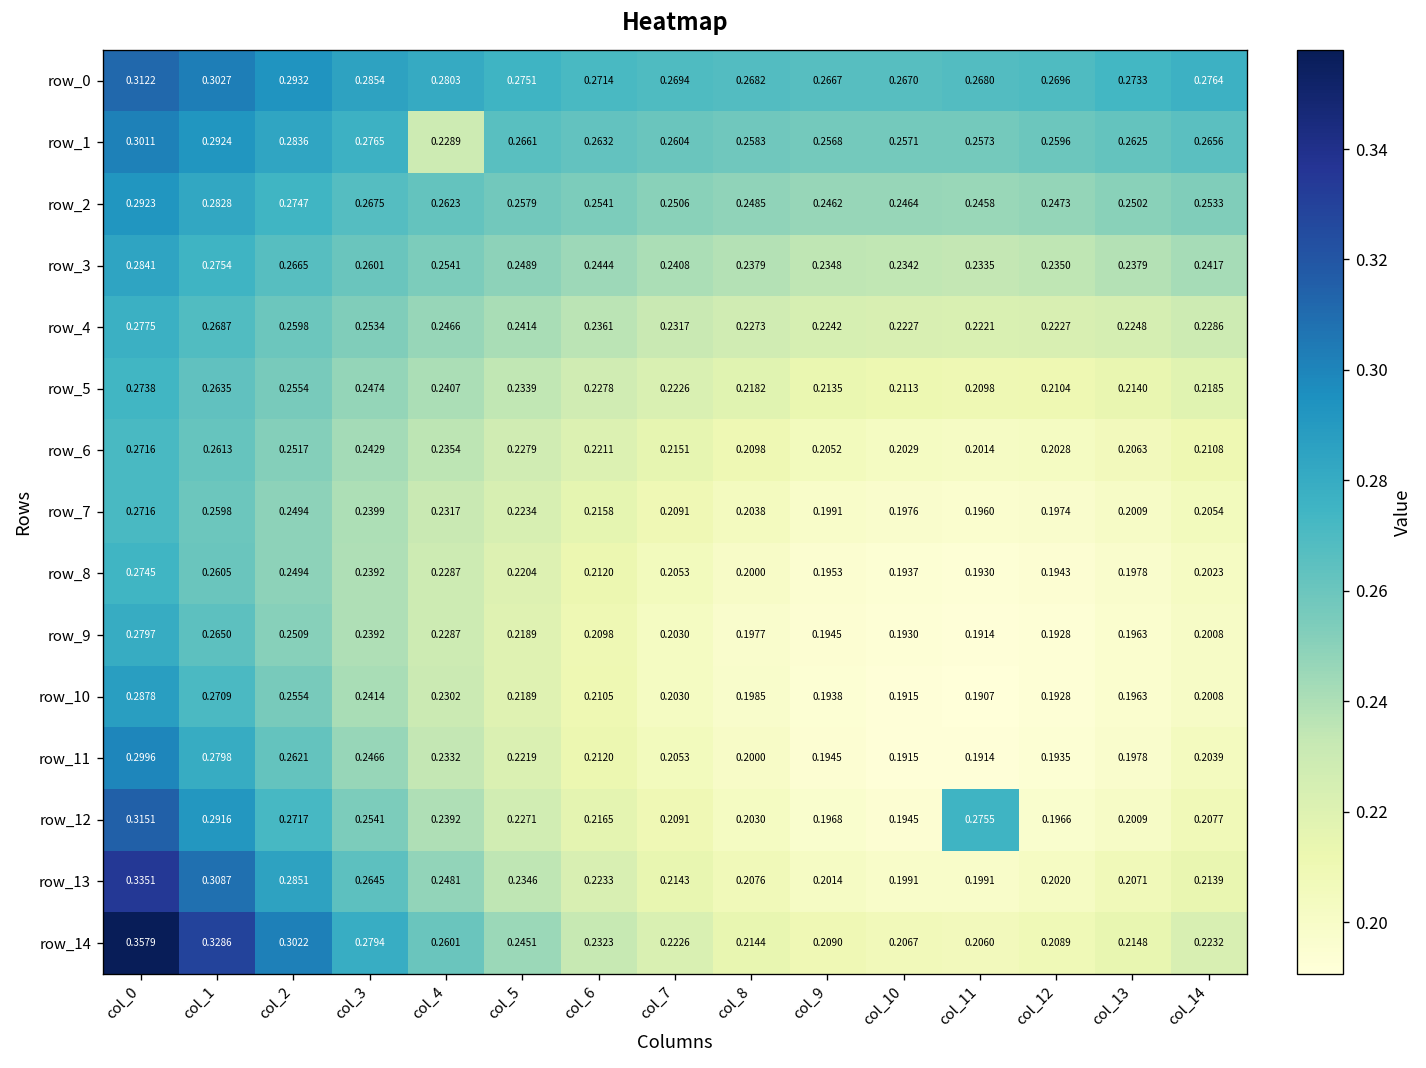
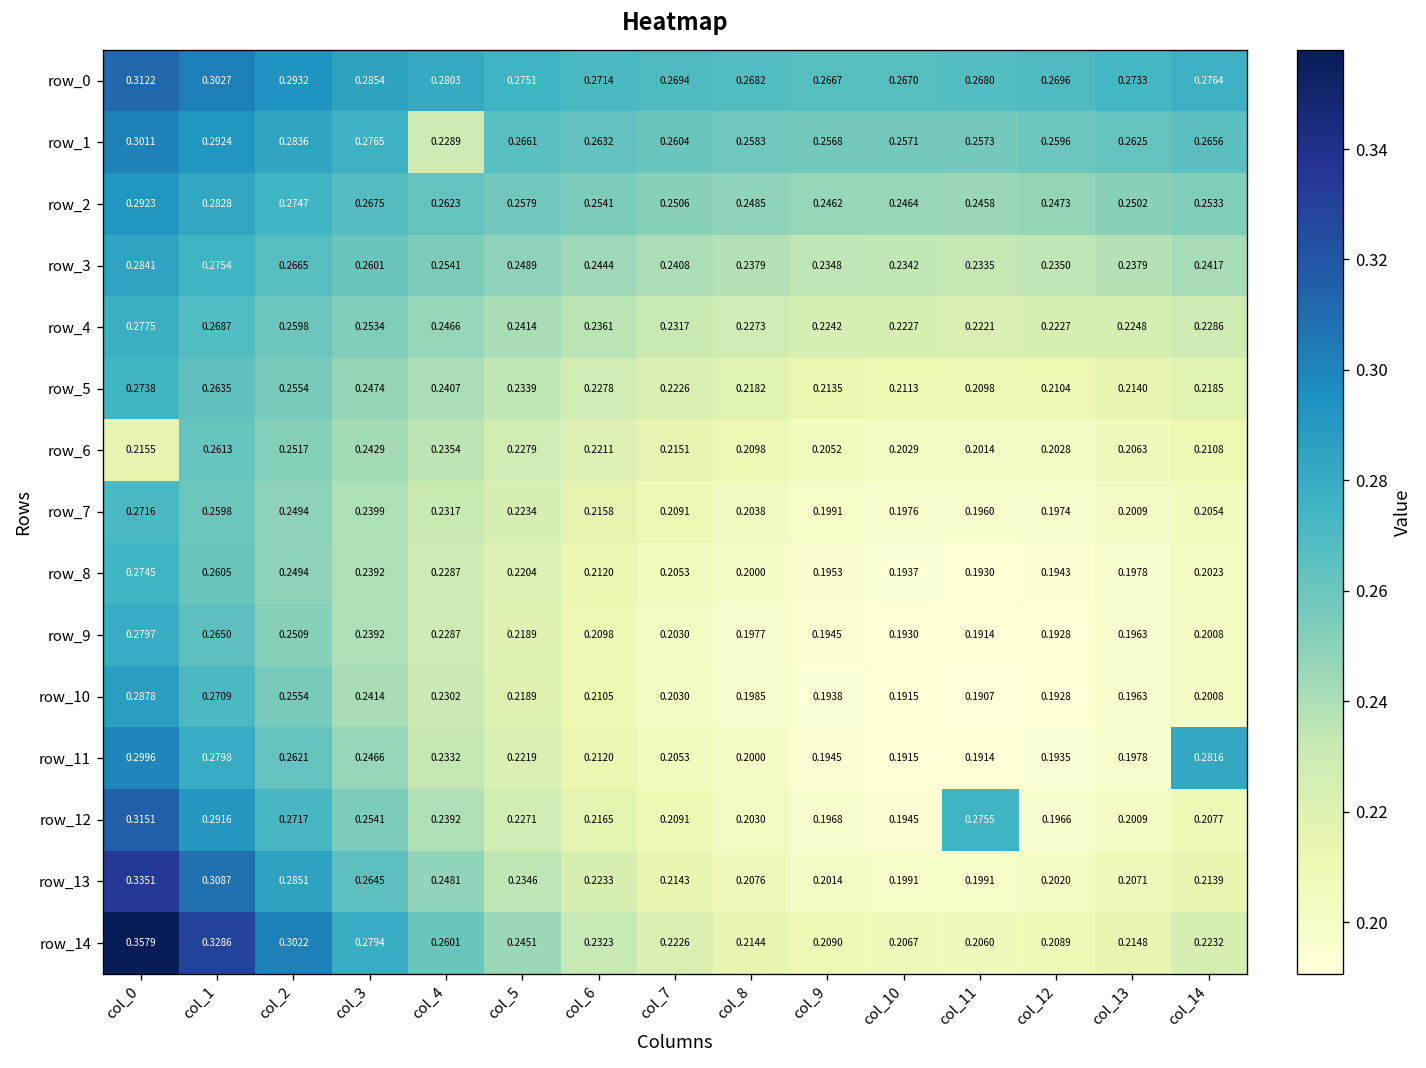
row_6, col_0: 0.2716 -> 0.2155
row_11, col_14: 0.2039 -> 0.2816
